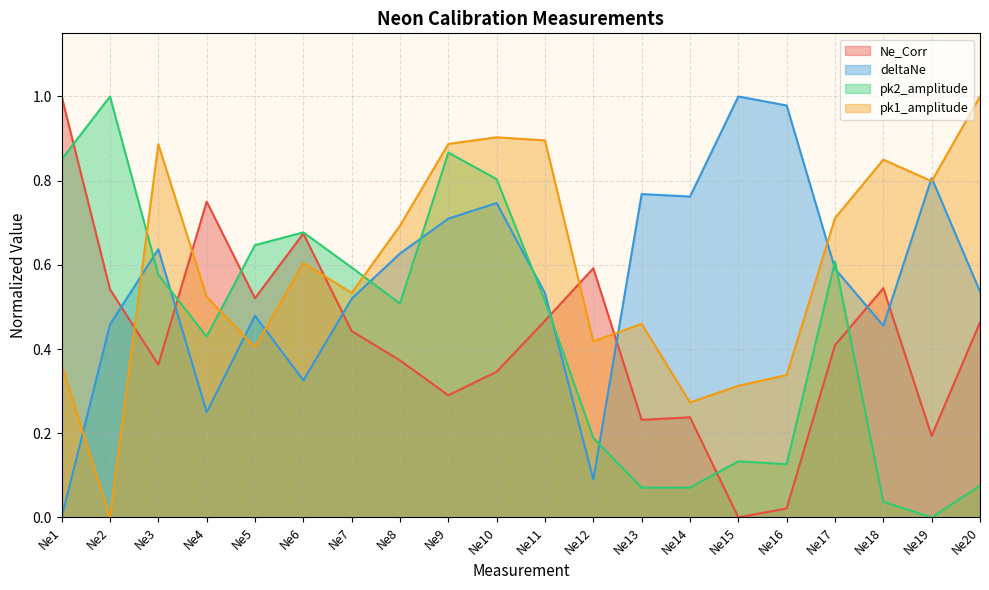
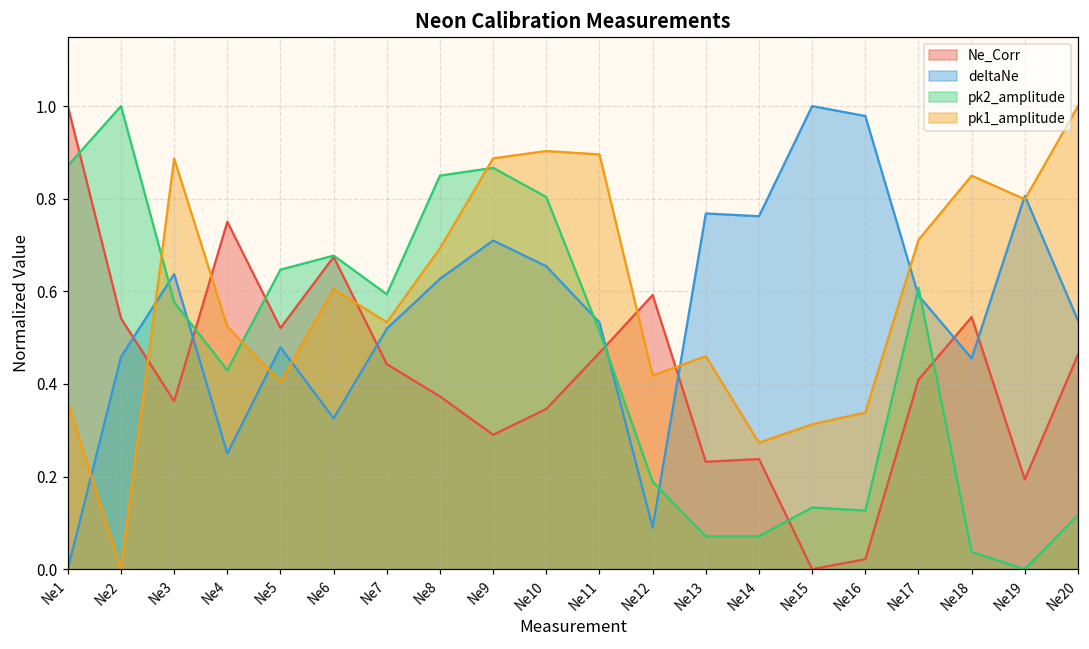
pk2_amplitude, Ne1: 0.85 -> 0.87
pk2_amplitude, Ne8: 0.51 -> 0.85
deltaNe, Ne10: 0.75 -> 0.65
pk2_amplitude, Ne20: 0.08 -> 0.12
